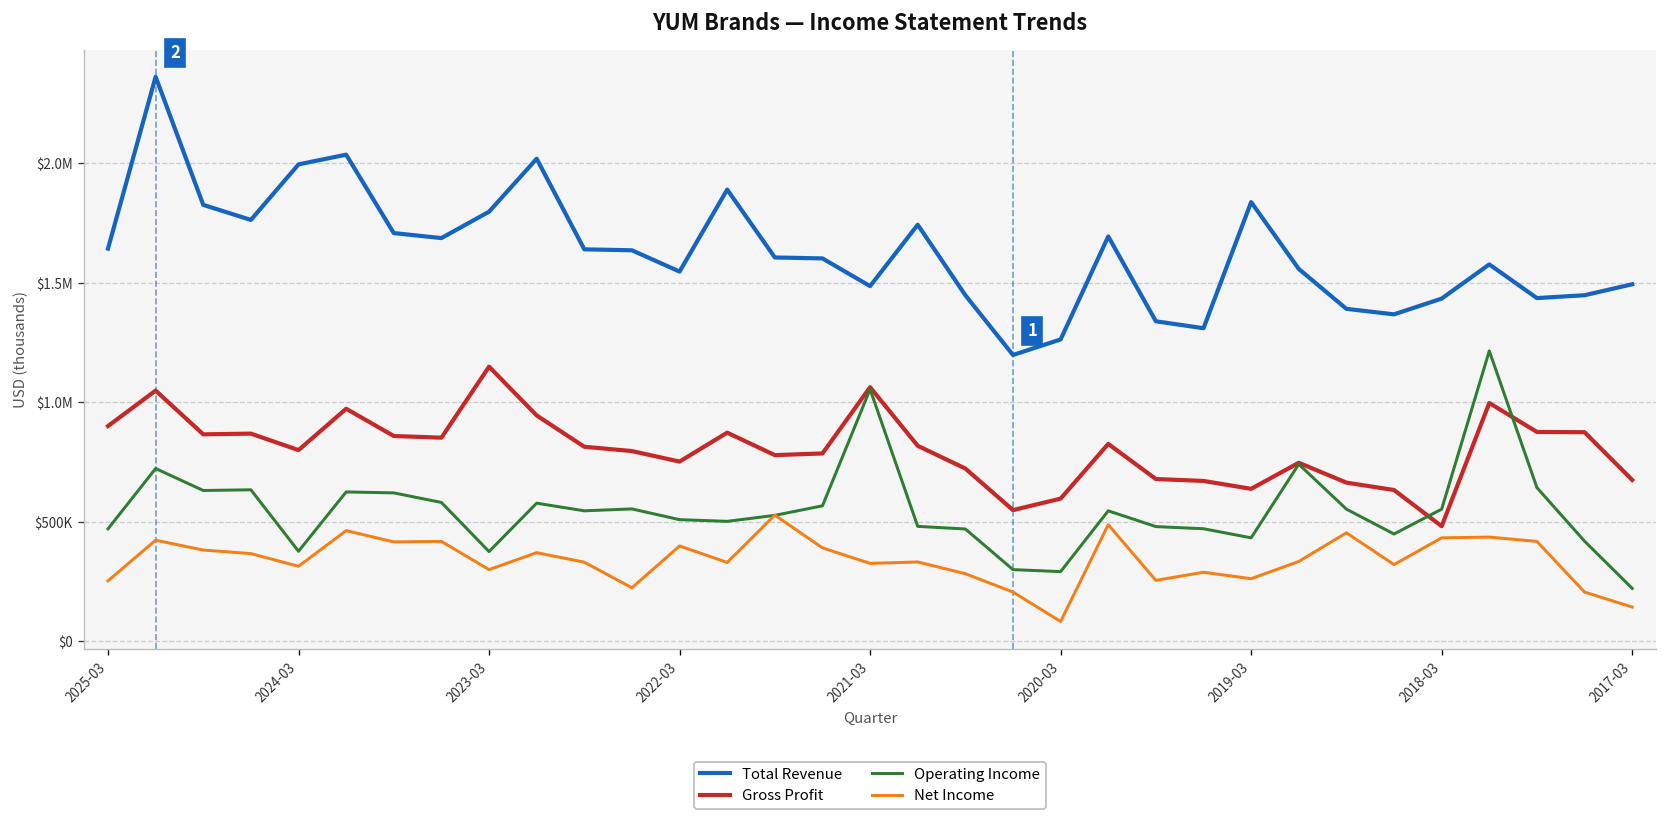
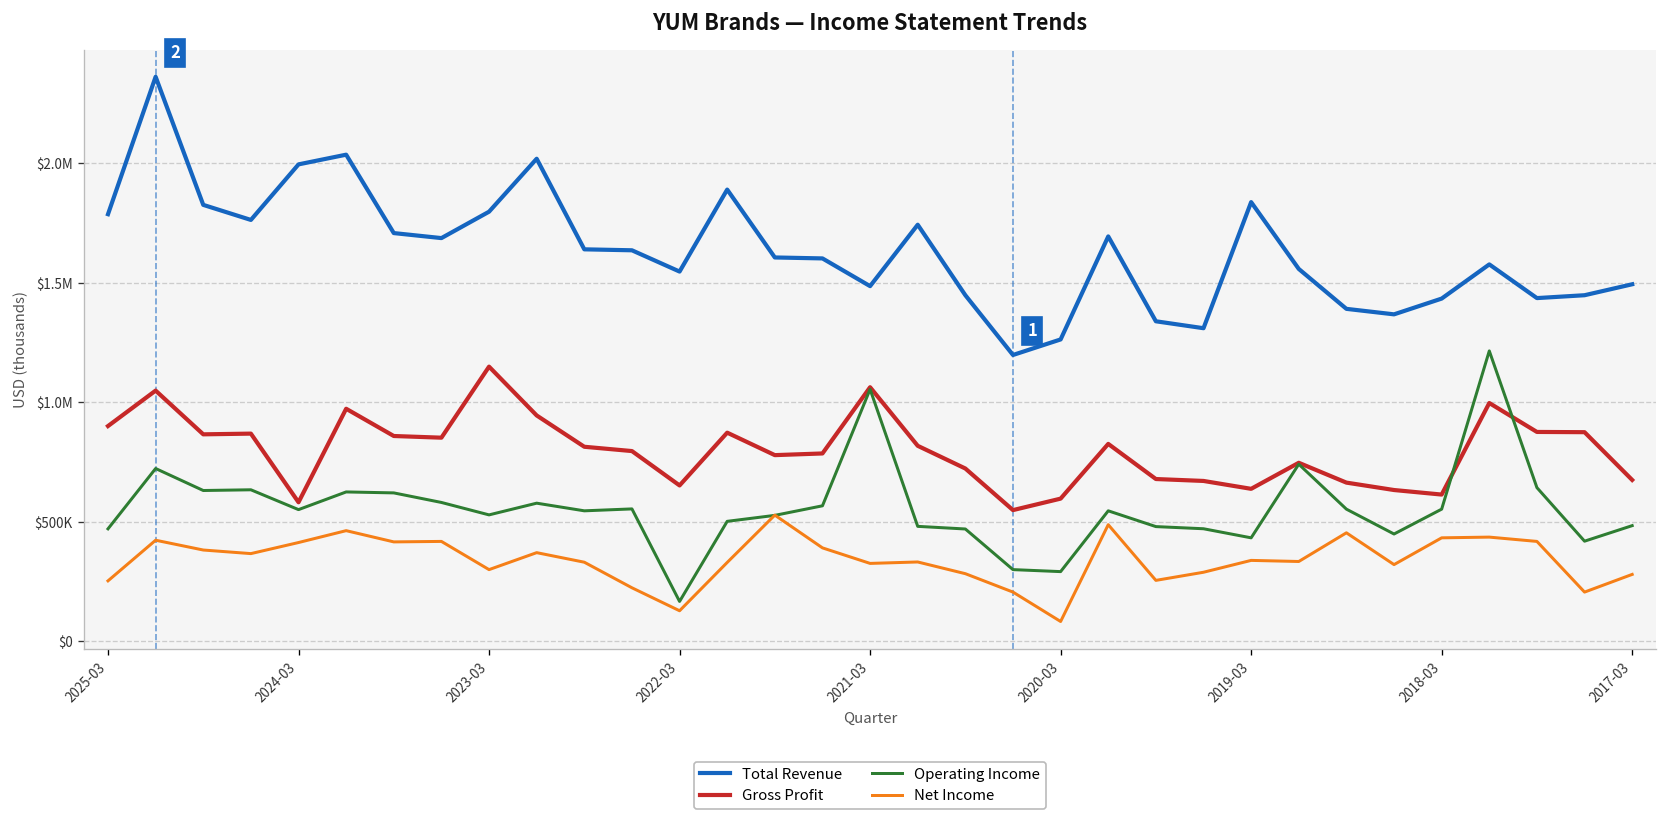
Total Revenue, 2025-03: $1640000 -> $1790000
Gross Profit, 2024-03: $800000 -> $580000
Operating Income, 2024-03: $380000 -> $550000
Net Income, 2024-03: $310000 -> $410000
Operating Income, 2023-03: $380000 -> $530000
Gross Profit, 2022-03: $750000 -> $650000
Operating Income, 2022-03: $510000 -> $170000
Net Income, 2022-03: $400000 -> $130000
Net Income, 2019-03: $260000 -> $340000
Gross Profit, 2018-03: $480000 -> $610000
Operating Income, 2017-03: $220000 -> $480000
Net Income, 2017-03: $140000 -> $280000
